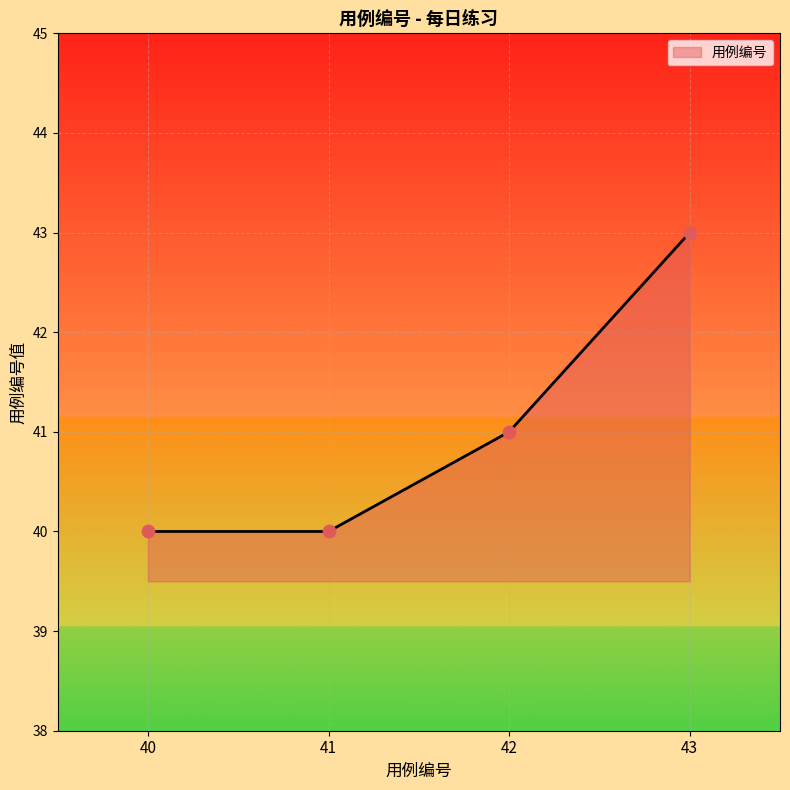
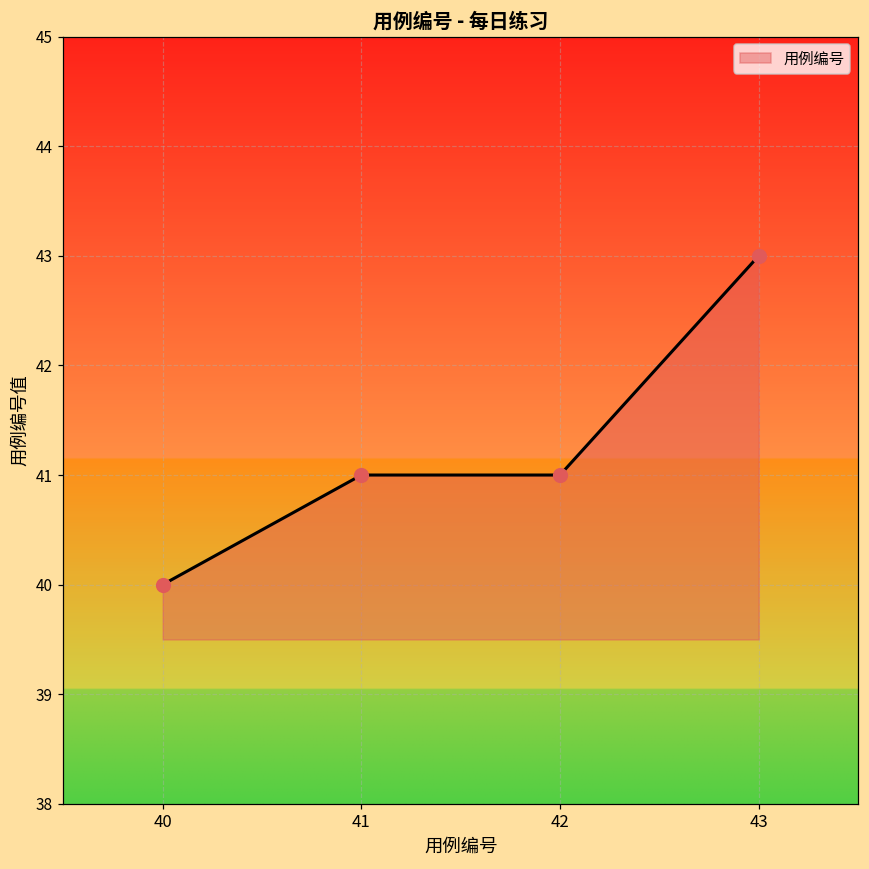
41: 40 -> 41
